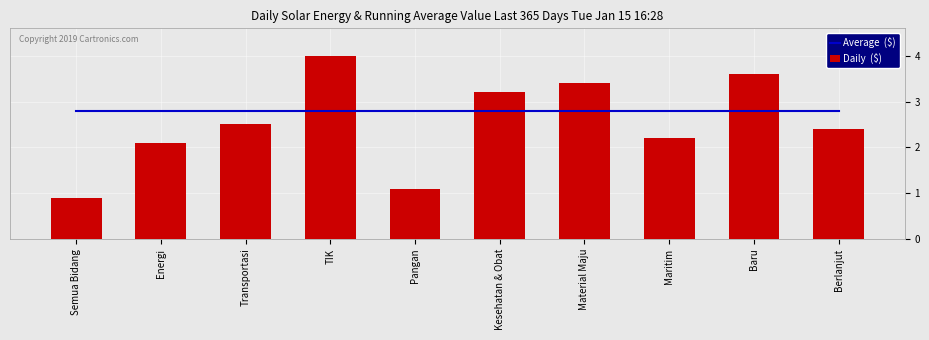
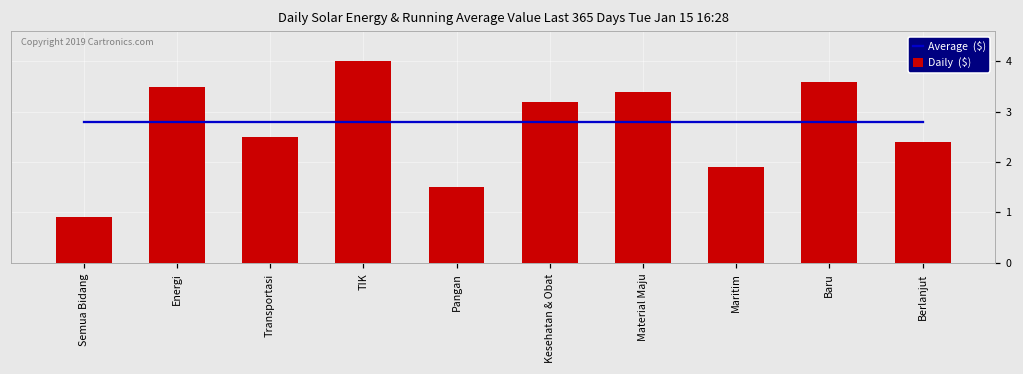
Daily ($), Energi: 2.1 -> 3.5
Daily ($), Pangan: 1.1 -> 1.5
Daily ($), Maritim: 2.2 -> 1.9
